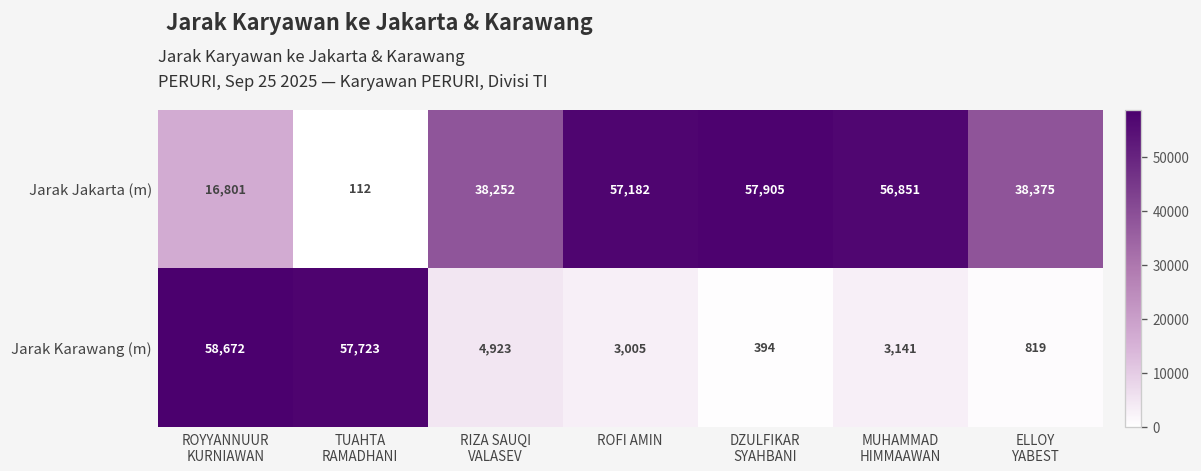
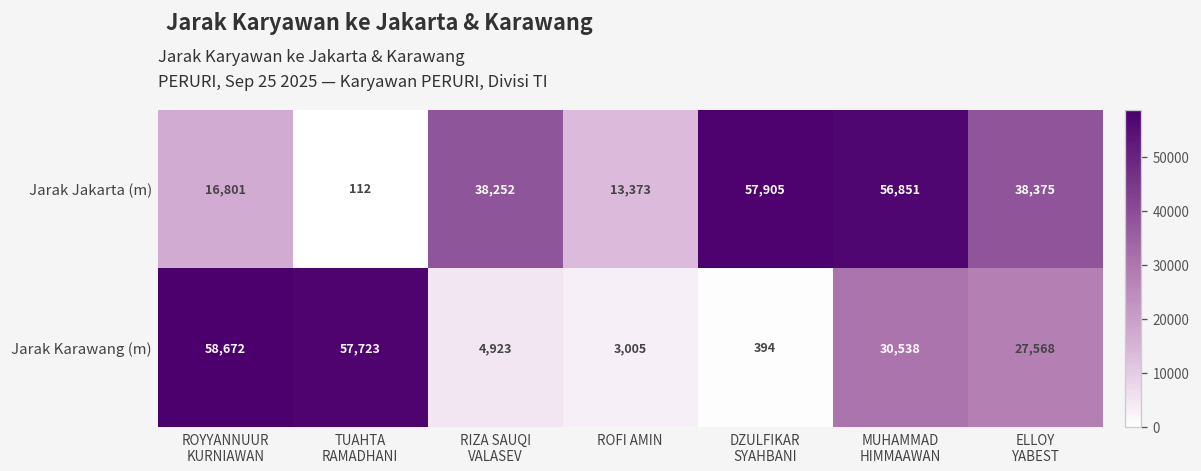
Jarak Jakarta (m), ROFI AMIN: 57,182 -> 13,373
Jarak Karawang (m), MUHAMMAD HIMMAAWAN: 3,141 -> 30,538
Jarak Karawang (m), ELLOY YABEST: 819 -> 27,568
